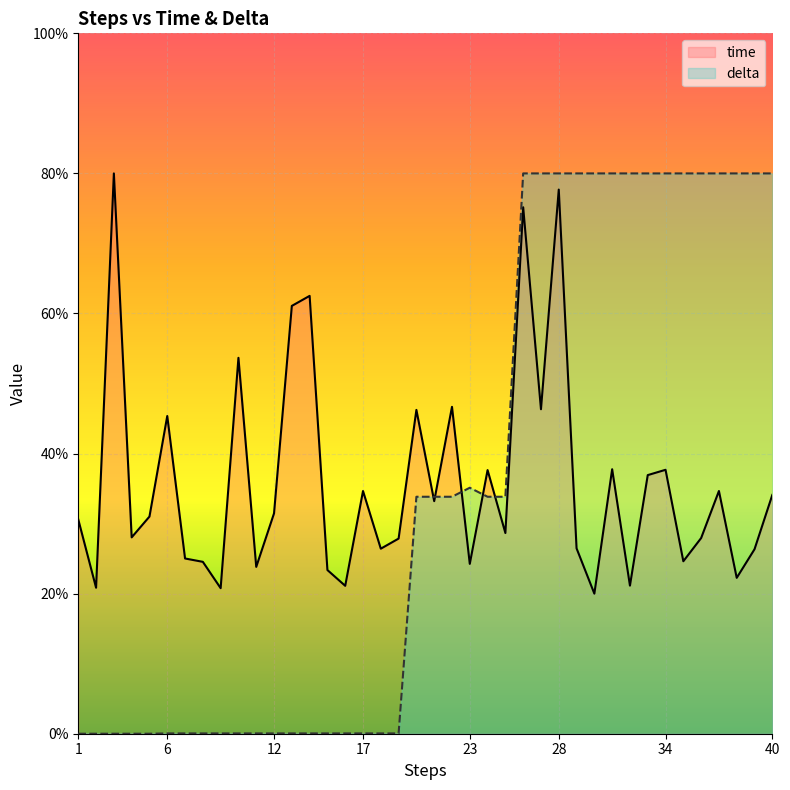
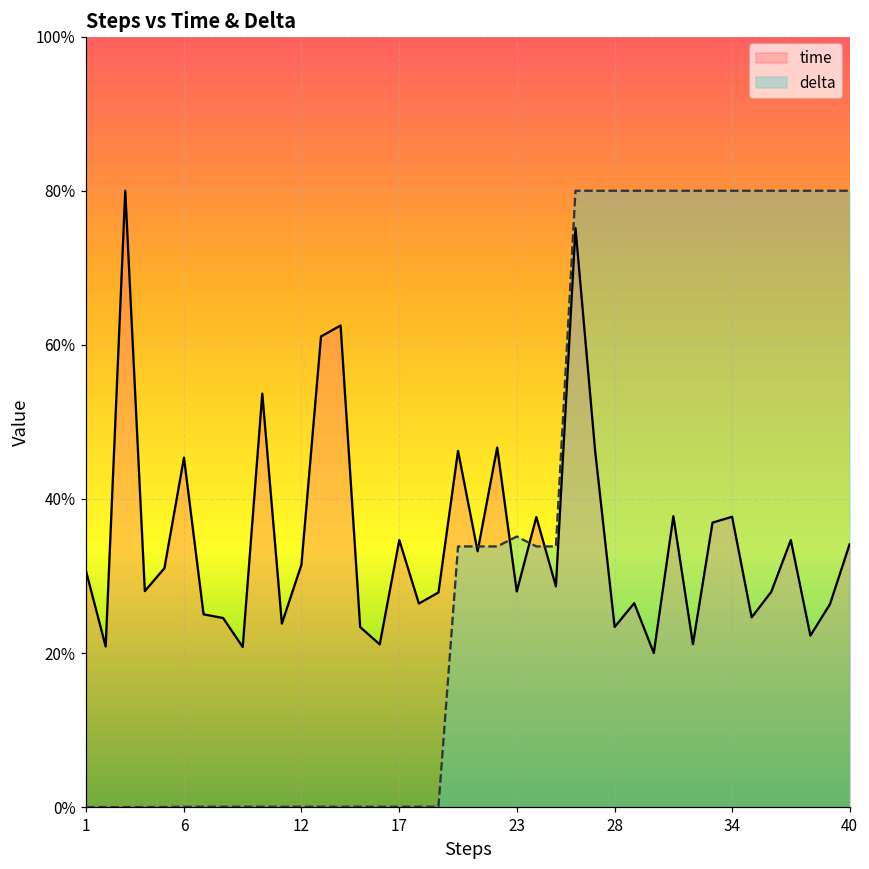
time, 23: 24% -> 28%
time, 28: 78% -> 23%
